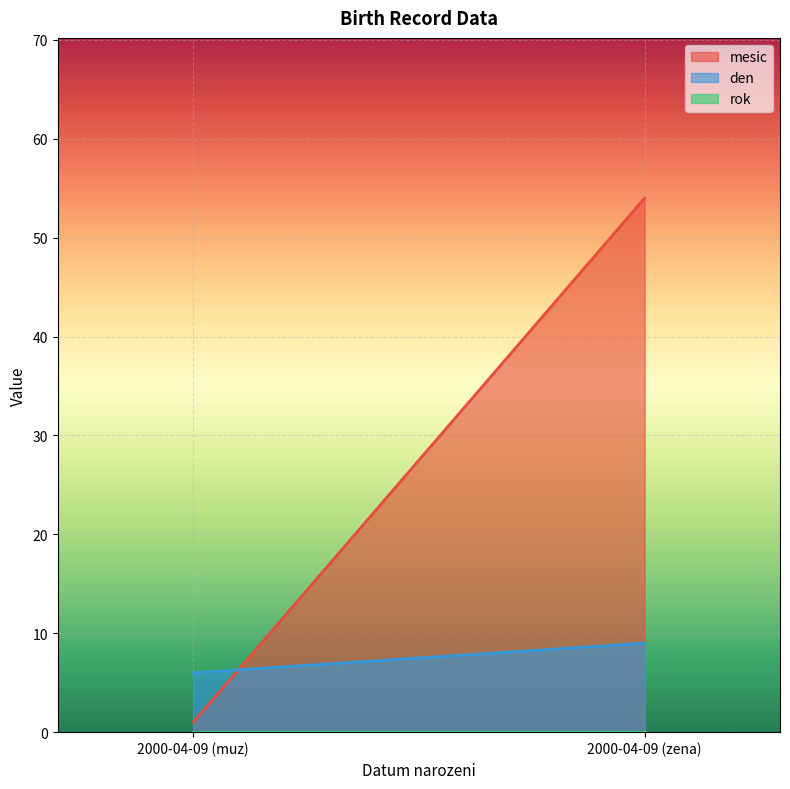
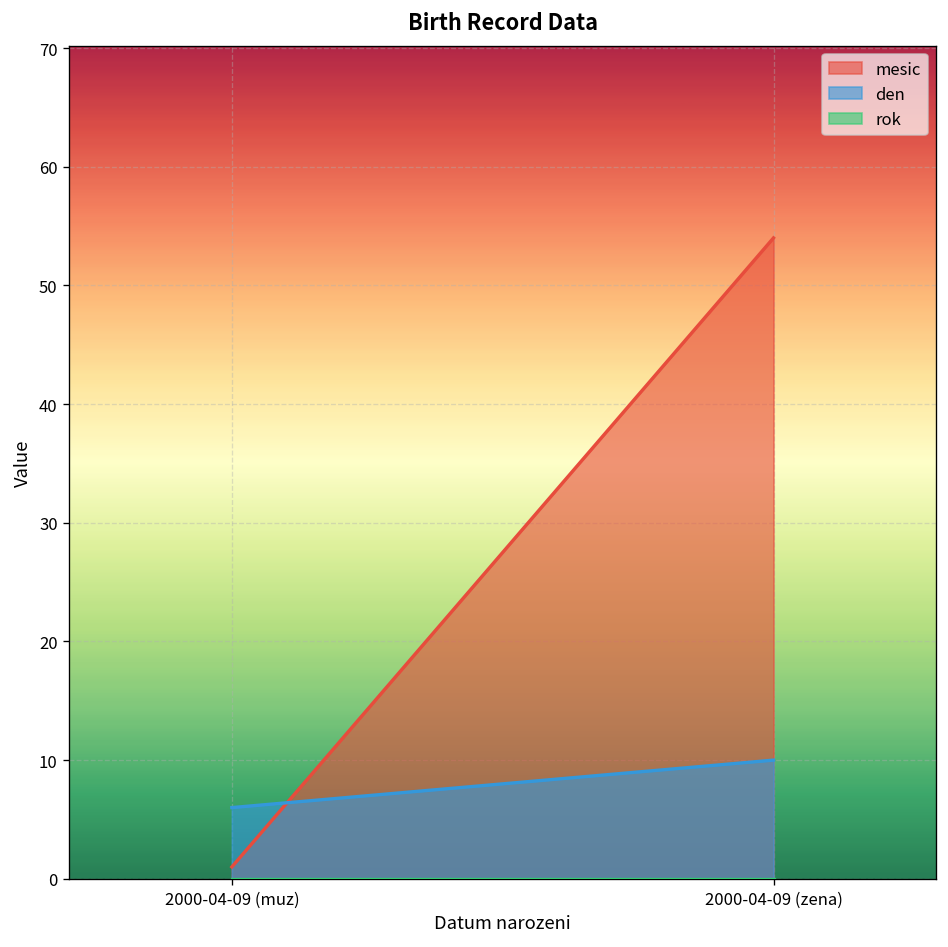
den, 2000-04-09 (zena): 9 -> 10
